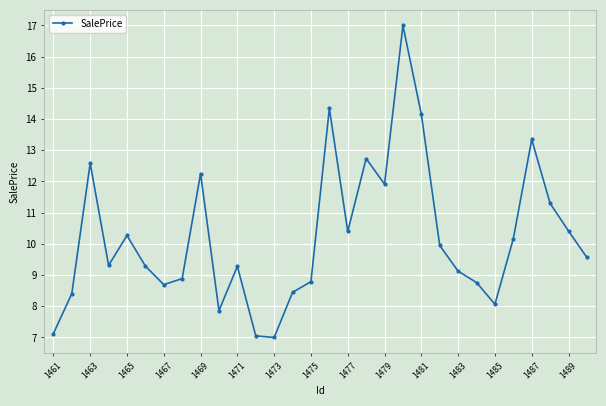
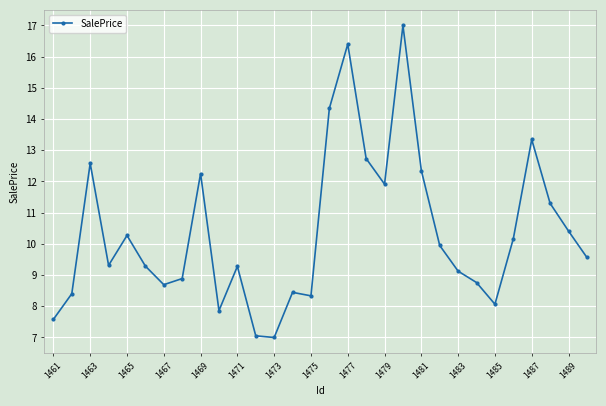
1461: 7.1 -> 7.6
1475: 8.8 -> 8.3
1477: 10.4 -> 16.4
1481: 14.2 -> 12.4
